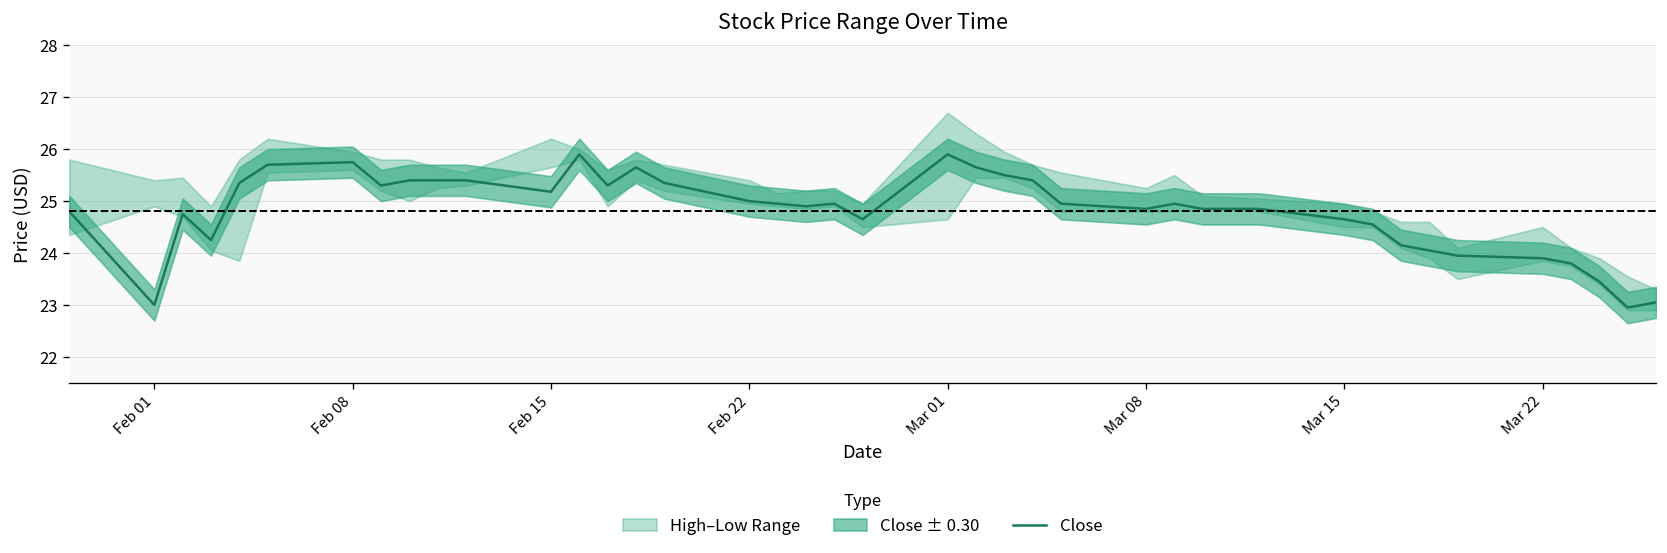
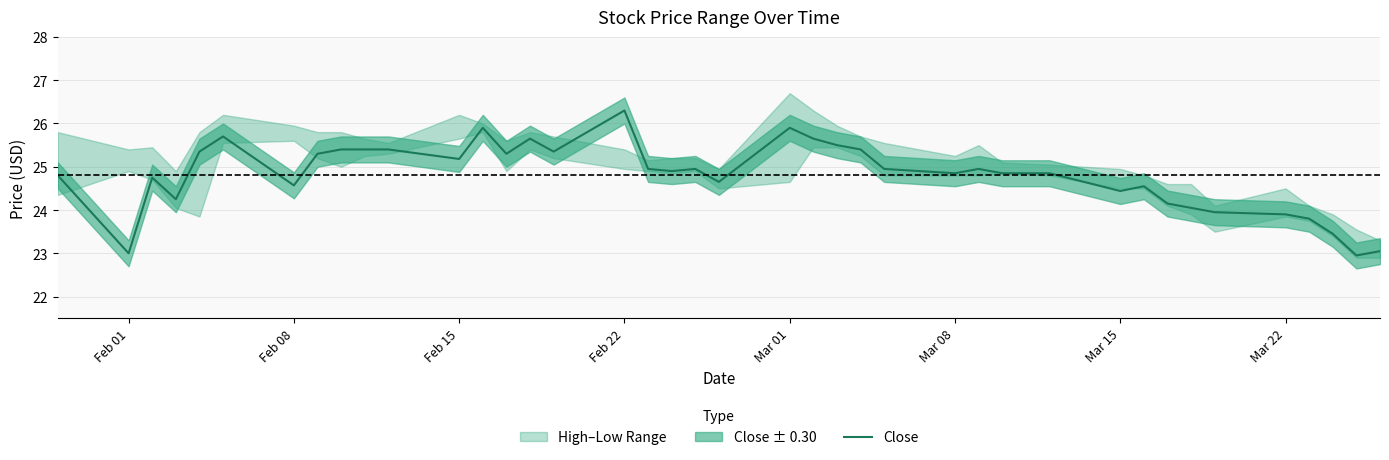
Close, Feb 08: 25.8 -> 24.6
Close, Feb 22: 25.0 -> 26.3
Close, Mar 15: 24.7 -> 24.4
